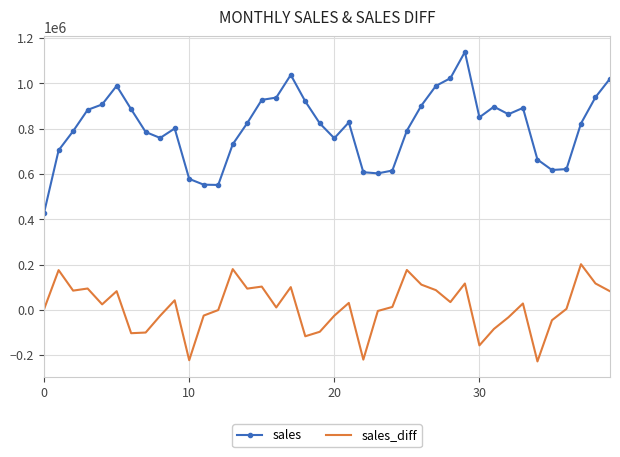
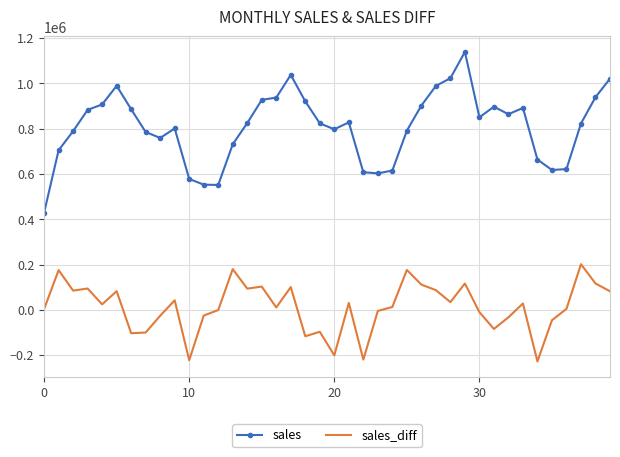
sales, 20: 760000 -> 800000
sales_diff, 20: -30000 -> -200000
sales_diff, 30: -160000 -> -10000
